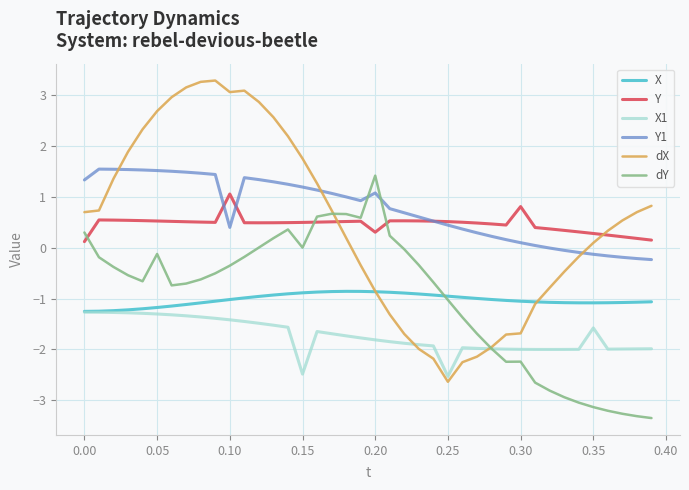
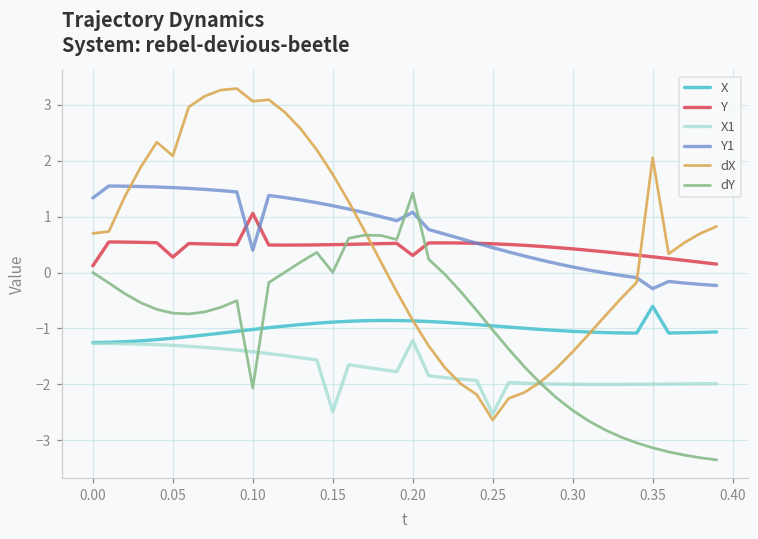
dY, 0.00: 0.3 -> 0.0
Y, 0.05: 0.5 -> 0.3
dX, 0.05: 2.7 -> 2.1
dY, 0.05: -0.1 -> -0.7
dY, 0.10: -0.4 -> -2.1
X1, 0.20: -1.8 -> -1.2
Y, 0.30: 0.8 -> 0.4
dX, 0.30: -1.7 -> -1.4
dY, 0.30: -2.2 -> -2.5
X, 0.35: -1.1 -> -0.6
X1, 0.35: -1.6 -> -2.0
Y1, 0.35: -0.1 -> -0.3
dX, 0.35: 0.1 -> 2.1
